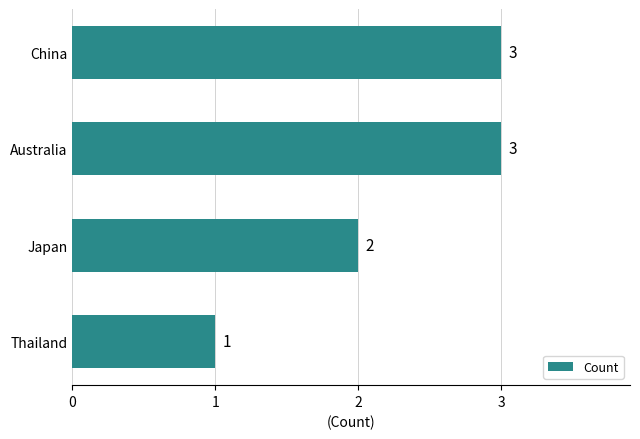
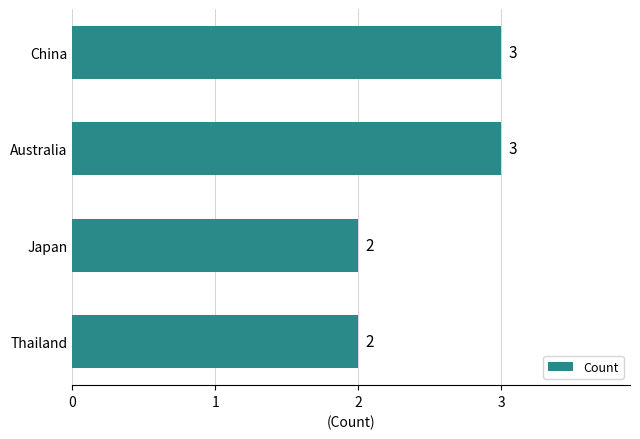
Thailand: 1 -> 2
